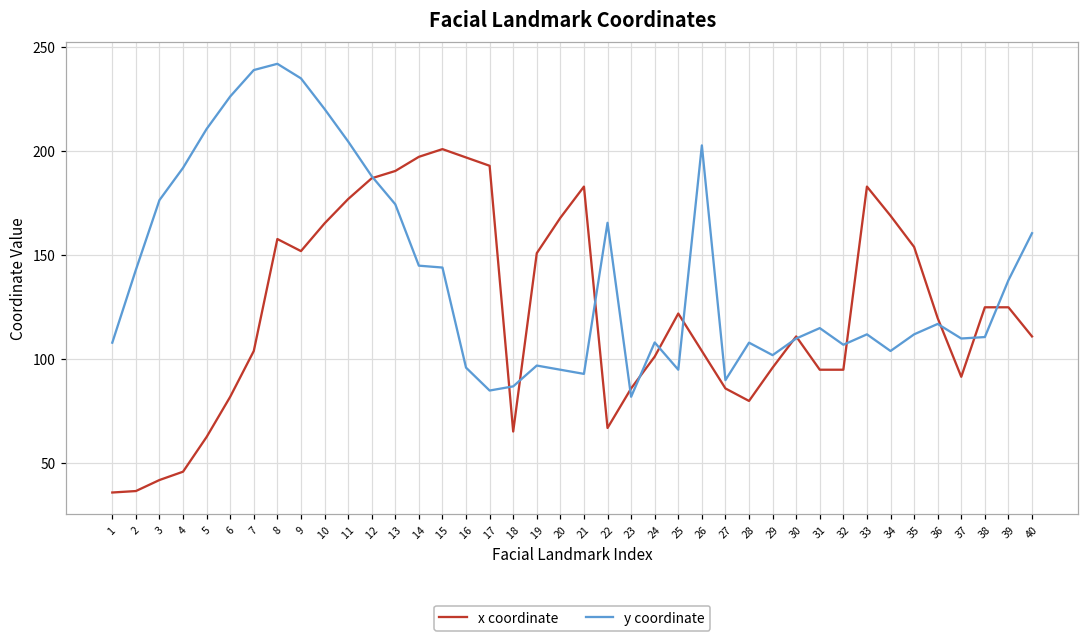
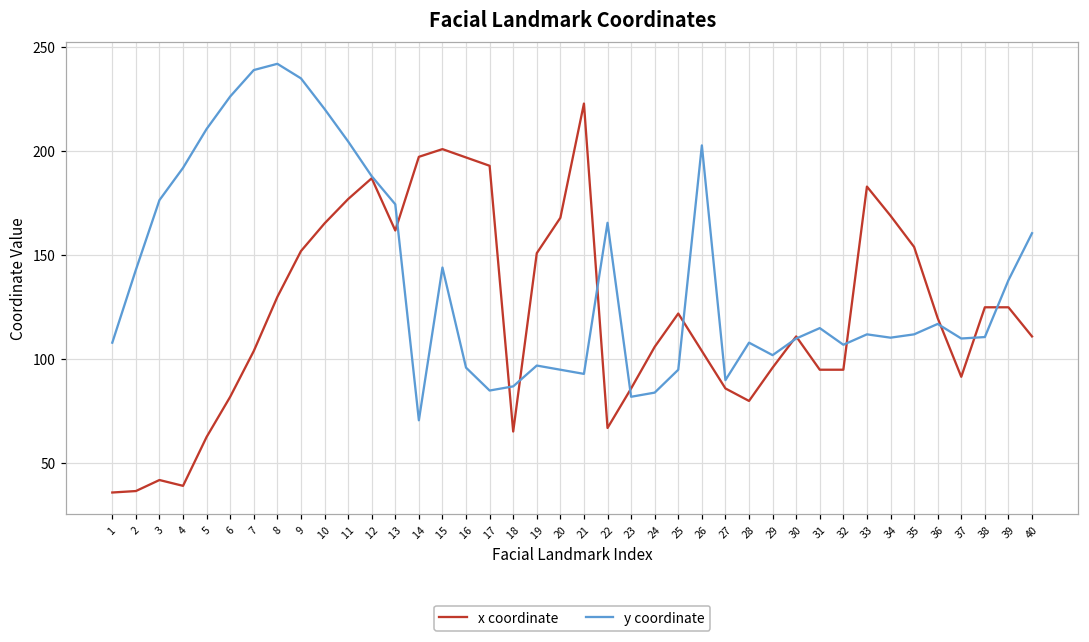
x coordinate, 4: 46 -> 39
x coordinate, 8: 158 -> 130
x coordinate, 13: 191 -> 162
y coordinate, 14: 145 -> 71
x coordinate, 21: 183 -> 223
x coordinate, 24: 101 -> 106
y coordinate, 24: 108 -> 84
y coordinate, 34: 104 -> 110
